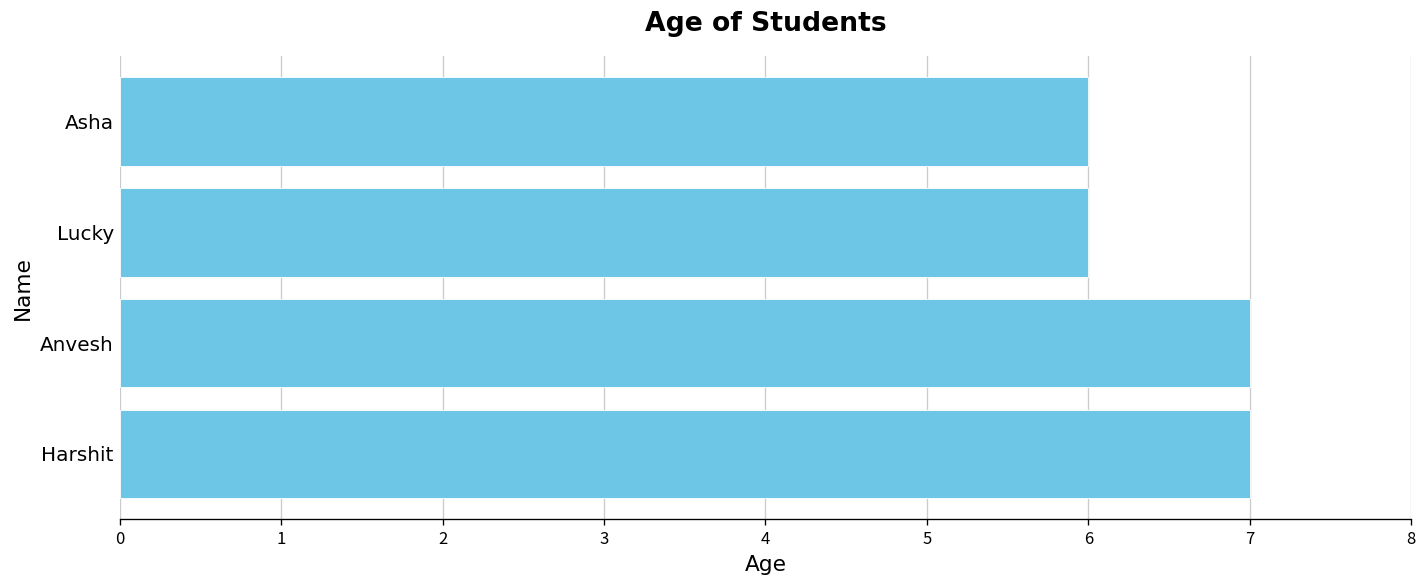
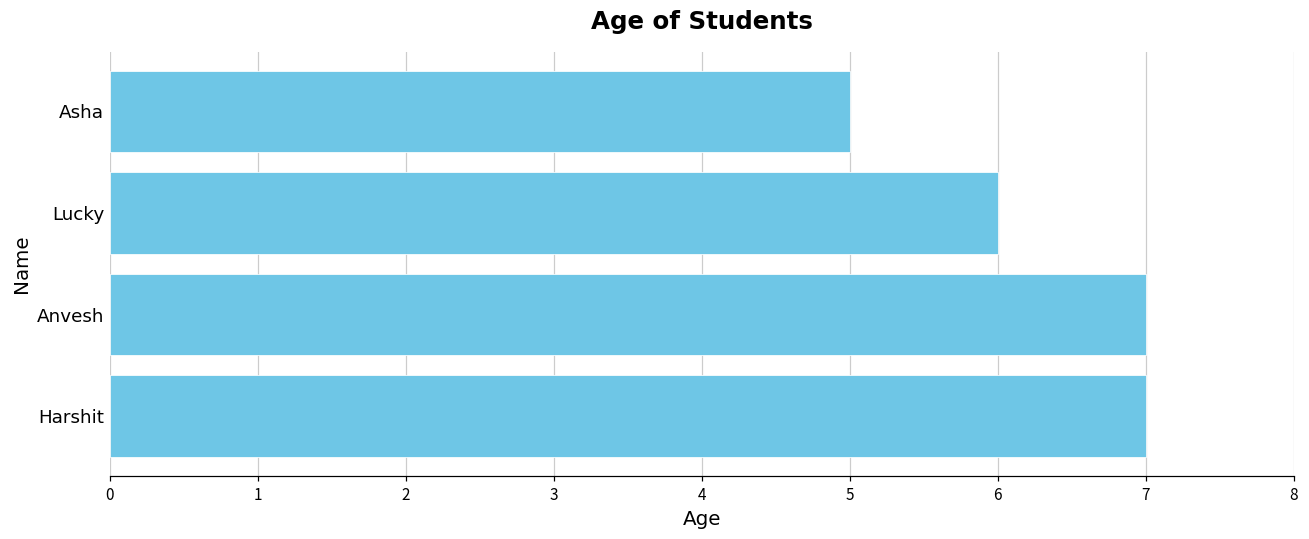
Asha: 6 -> 5
